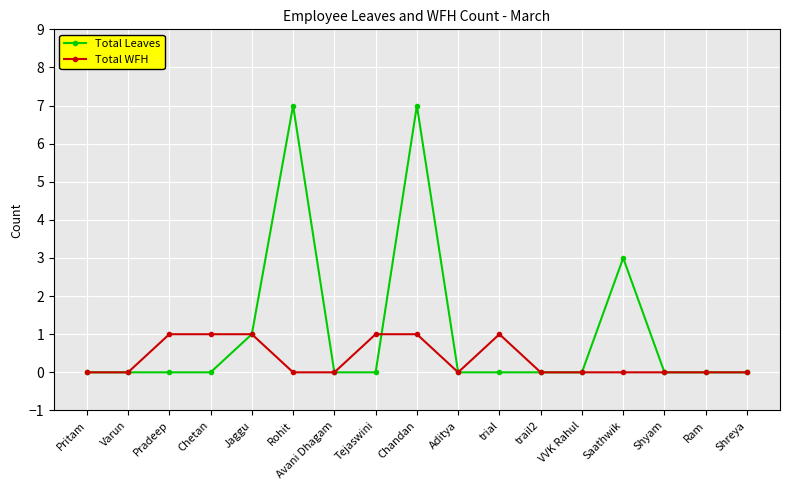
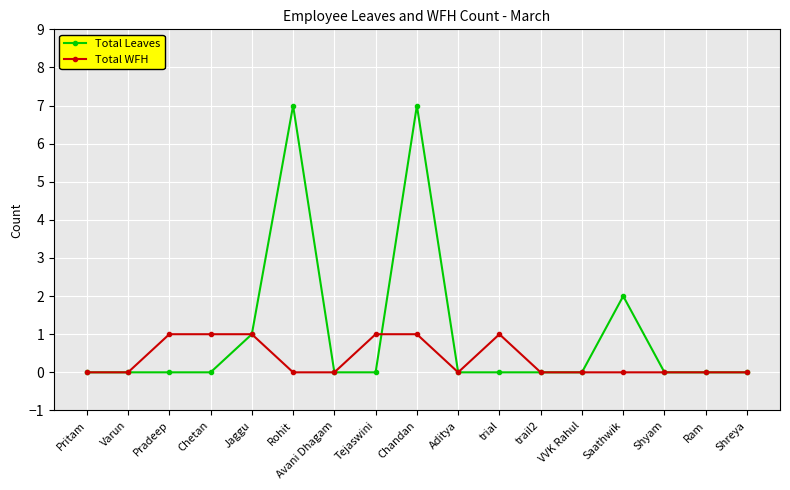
Total Leaves, Saathwik: 3 -> 2
